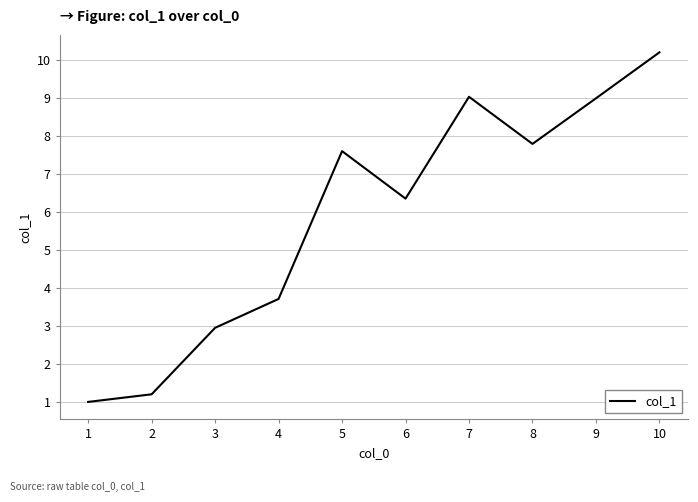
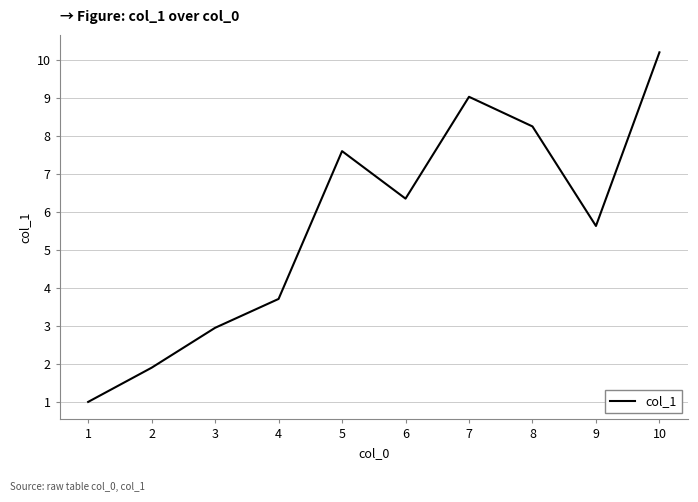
2: 1.2 -> 1.9
8: 7.8 -> 8.3
9: 9.0 -> 5.6
